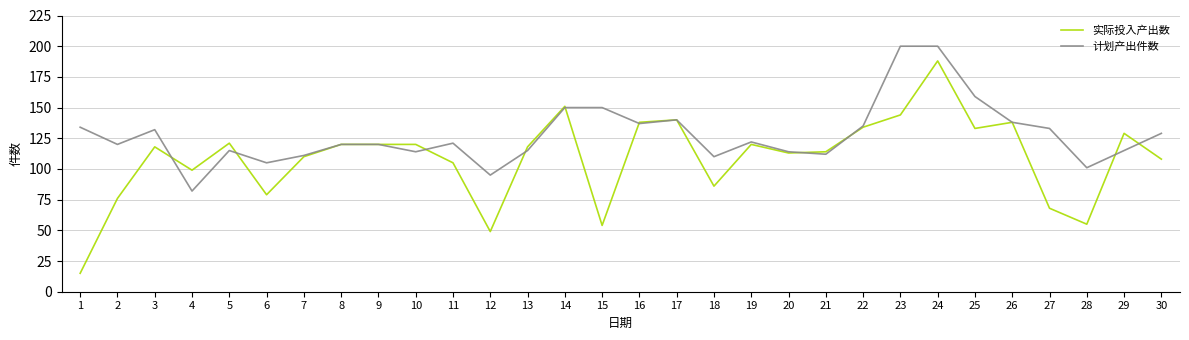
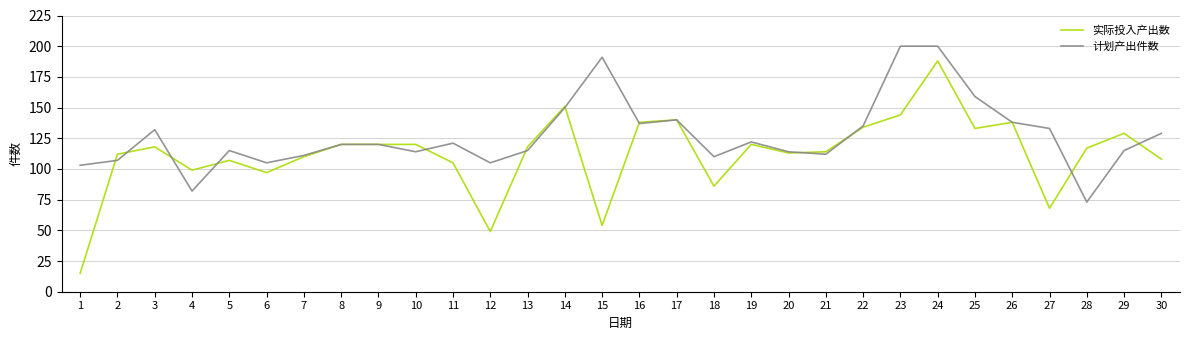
计划产出件数, 1: 134 -> 103
实际投入产出数, 2: 76 -> 112
计划产出件数, 2: 120 -> 107
实际投入产出数, 5: 121 -> 107
实际投入产出数, 6: 79 -> 97
计划产出件数, 12: 95 -> 105
计划产出件数, 15: 150 -> 191
实际投入产出数, 28: 55 -> 117
计划产出件数, 28: 101 -> 73
